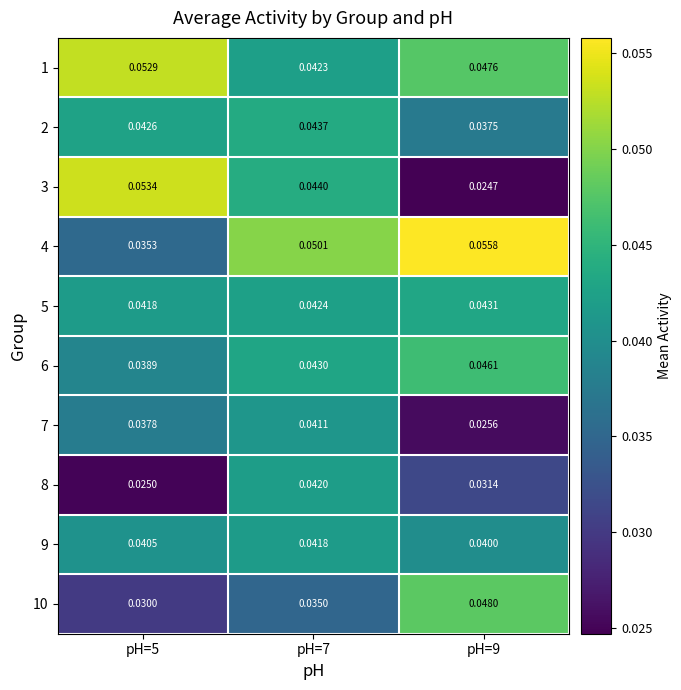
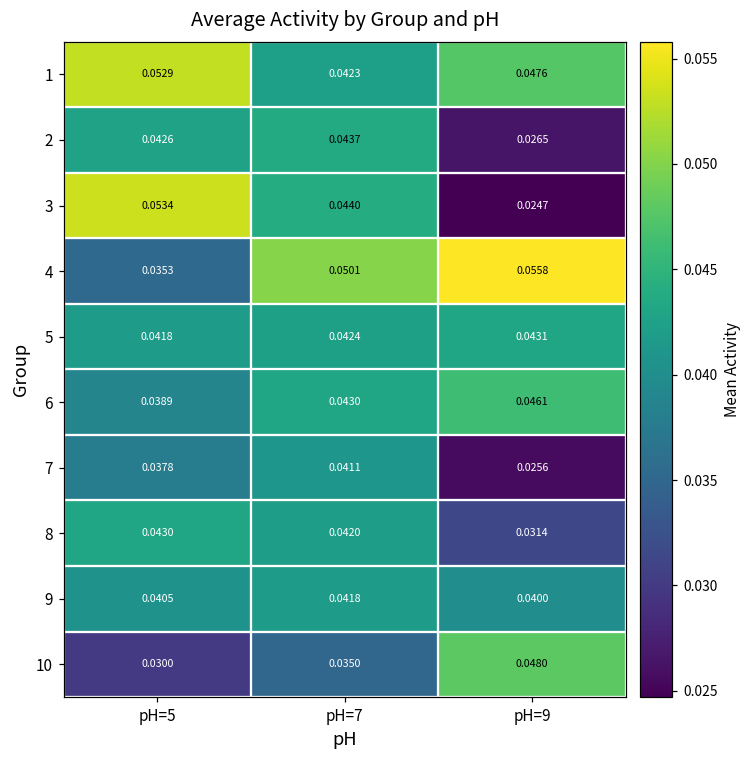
2, pH=9: 0.0375 -> 0.0265
8, pH=5: 0.0250 -> 0.0430
